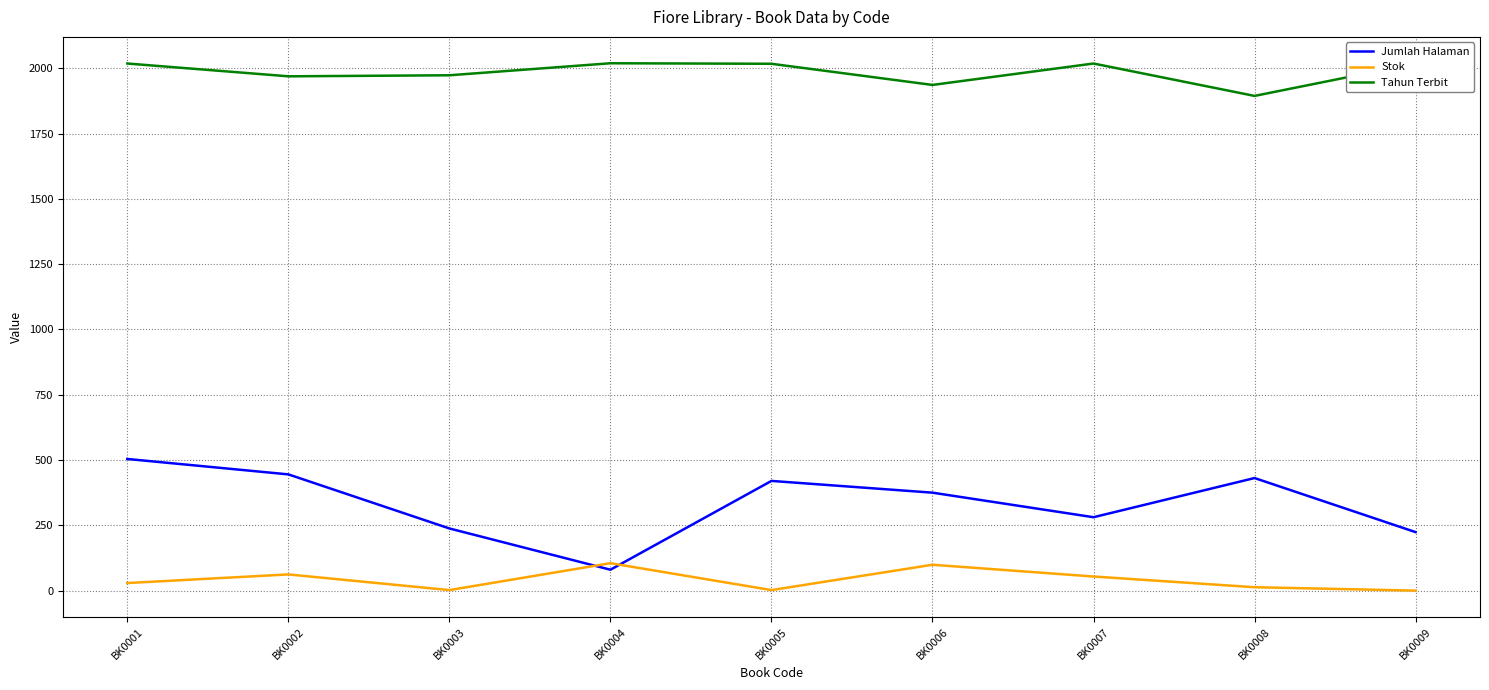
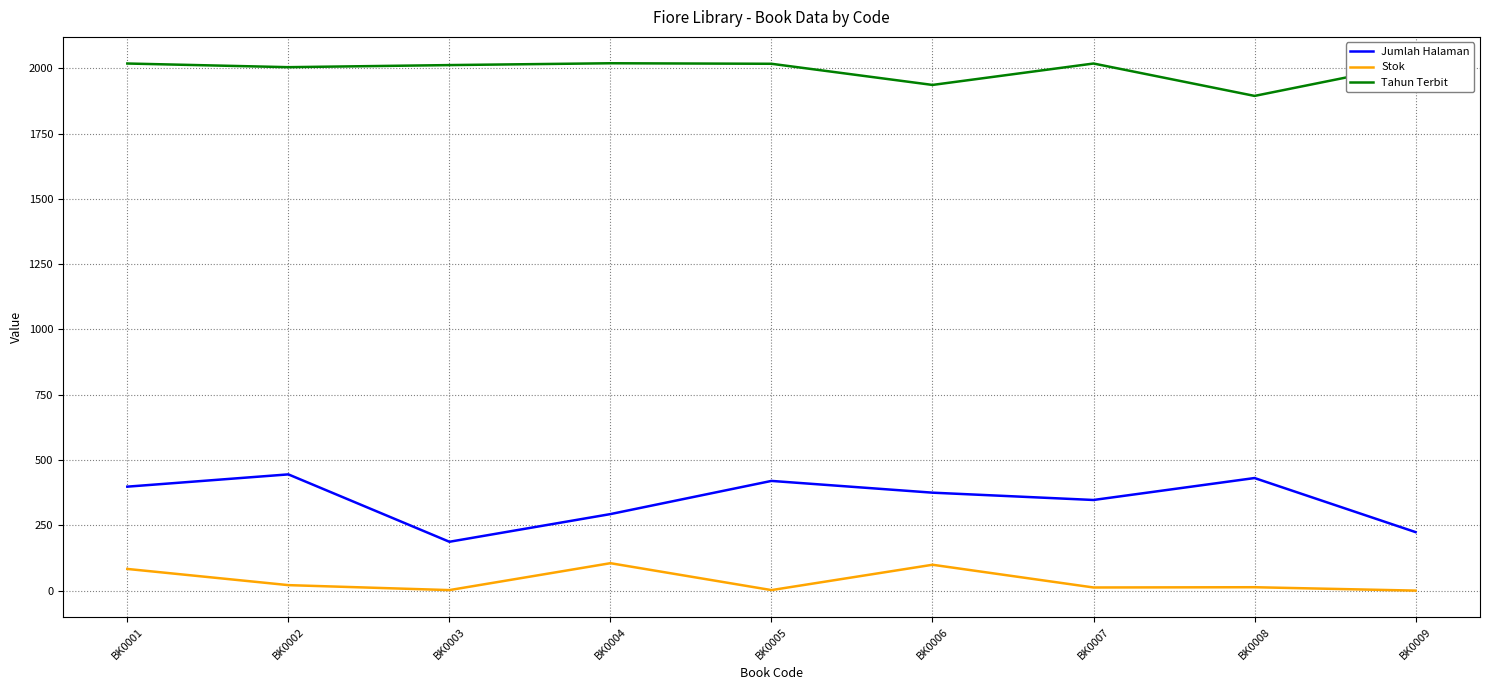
Jumlah Halaman, BK0001: 500 -> 400
Stok, BK0001: 30 -> 80
Stok, BK0002: 60 -> 20
Tahun Terbit, BK0002: 1970 -> 2000
Jumlah Halaman, BK0003: 240 -> 190
Tahun Terbit, BK0003: 1970 -> 2010
Jumlah Halaman, BK0004: 80 -> 290
Jumlah Halaman, BK0007: 280 -> 350
Stok, BK0007: 50 -> 10
